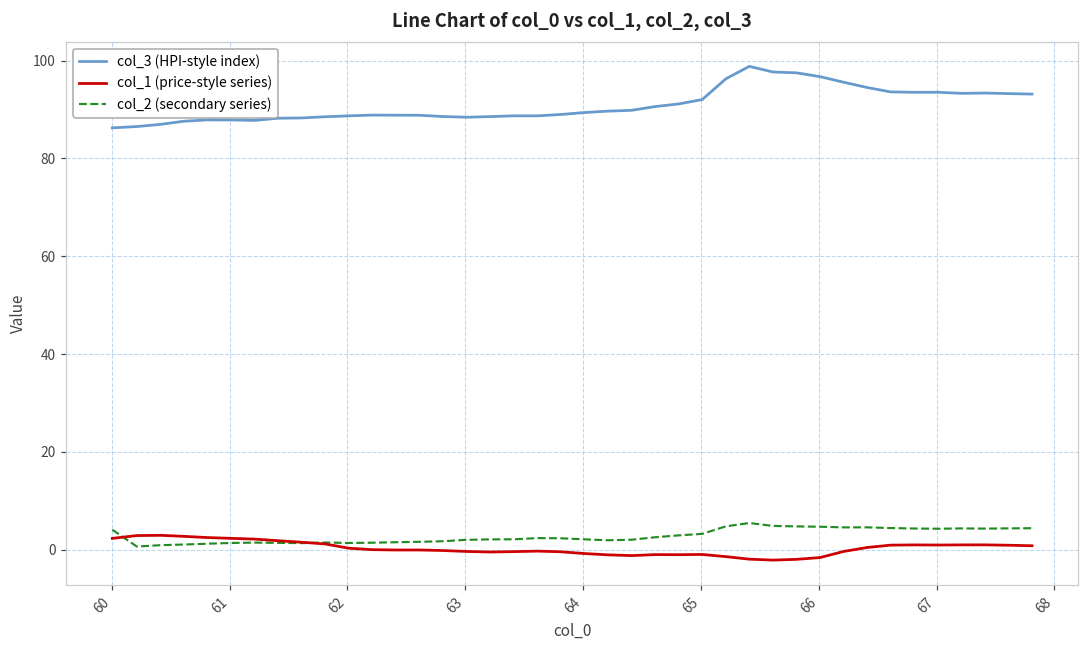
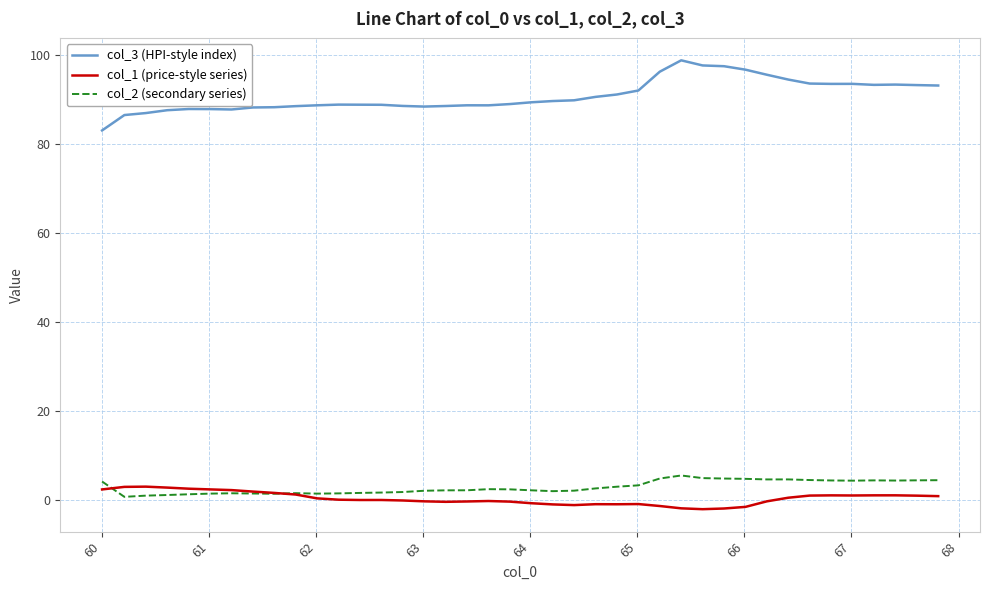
col_3 (HPI-style index), 60: 86 -> 83
